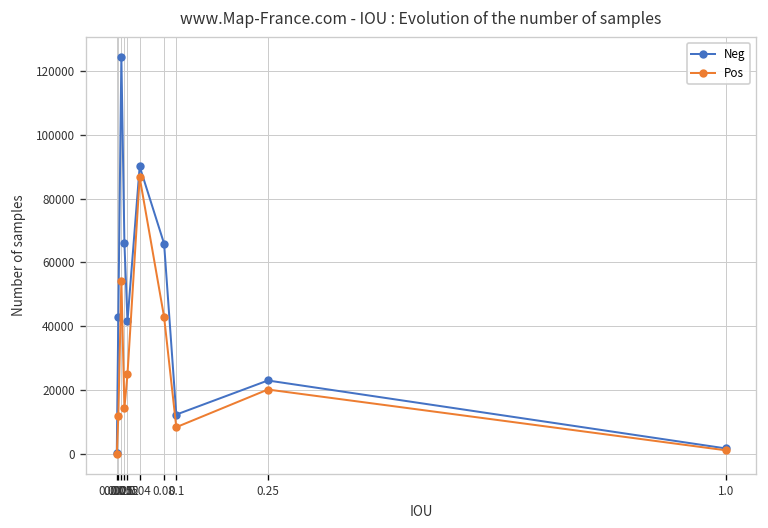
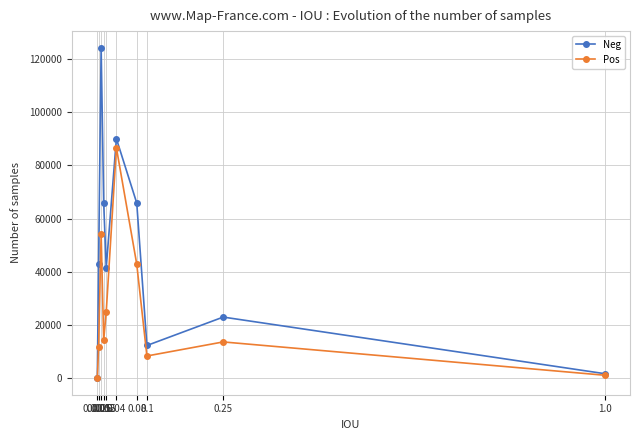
Pos, 0.25: 20000 -> 14000
